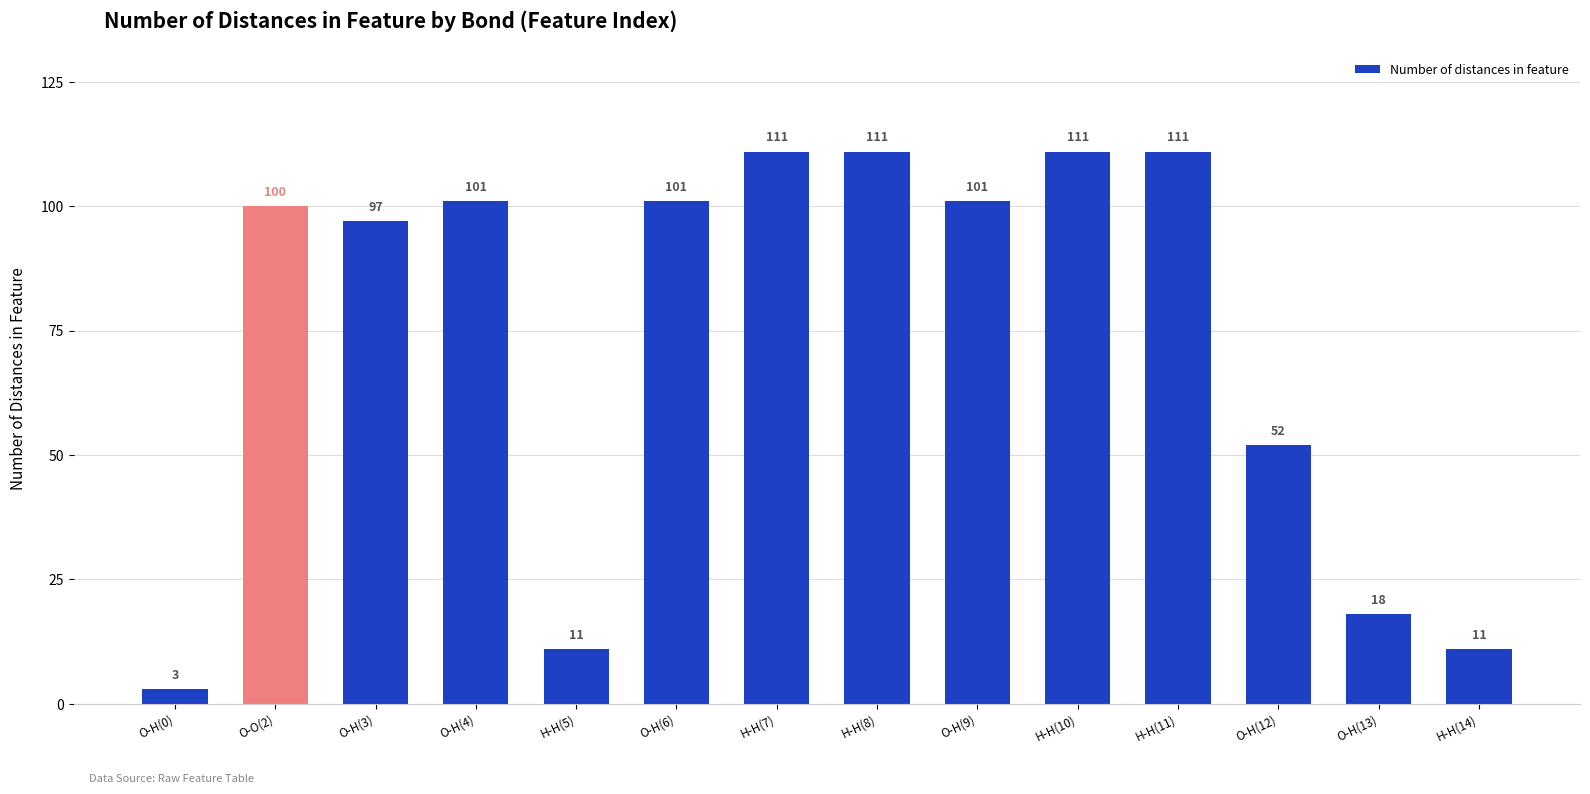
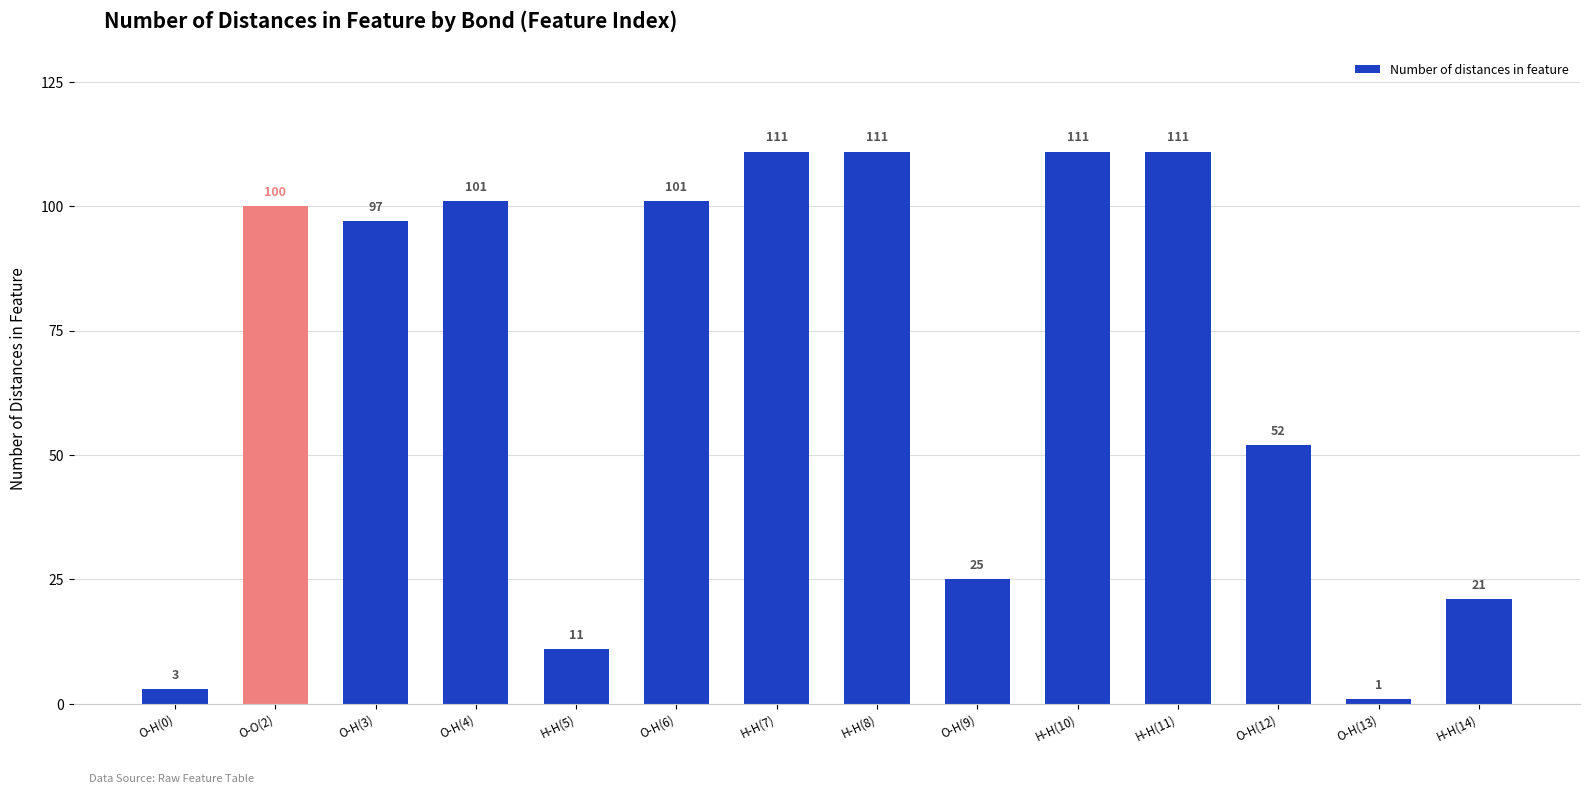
O-H(9): 101 -> 25
O-H(13): 18 -> 1
H-H(14): 11 -> 21
